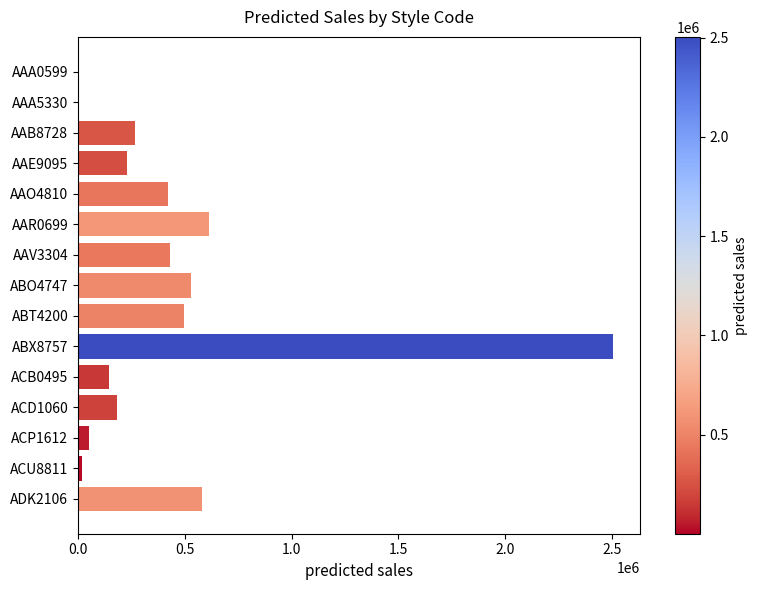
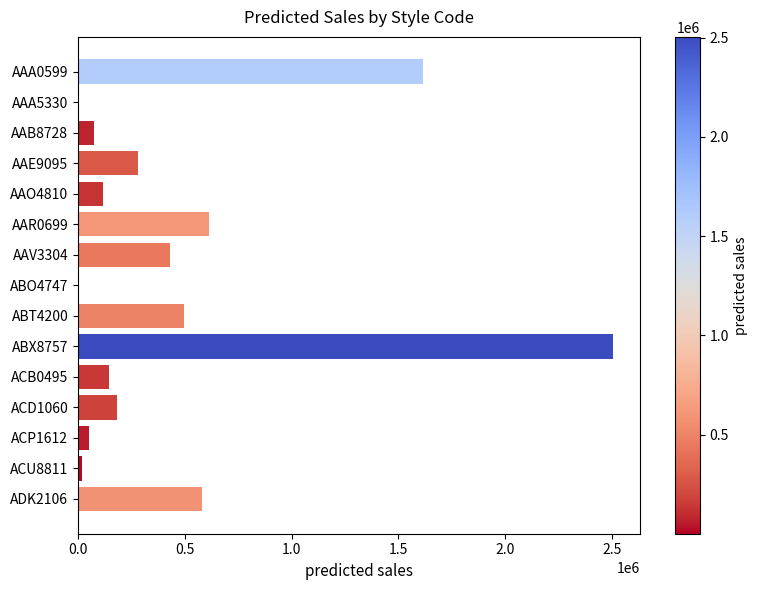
AAA0599: 0 -> 1610000
AAB8728: 260000 -> 70000
AAE9095: 230000 -> 280000
AAO4810: 420000 -> 120000
ABO4747: 530000 -> 0
